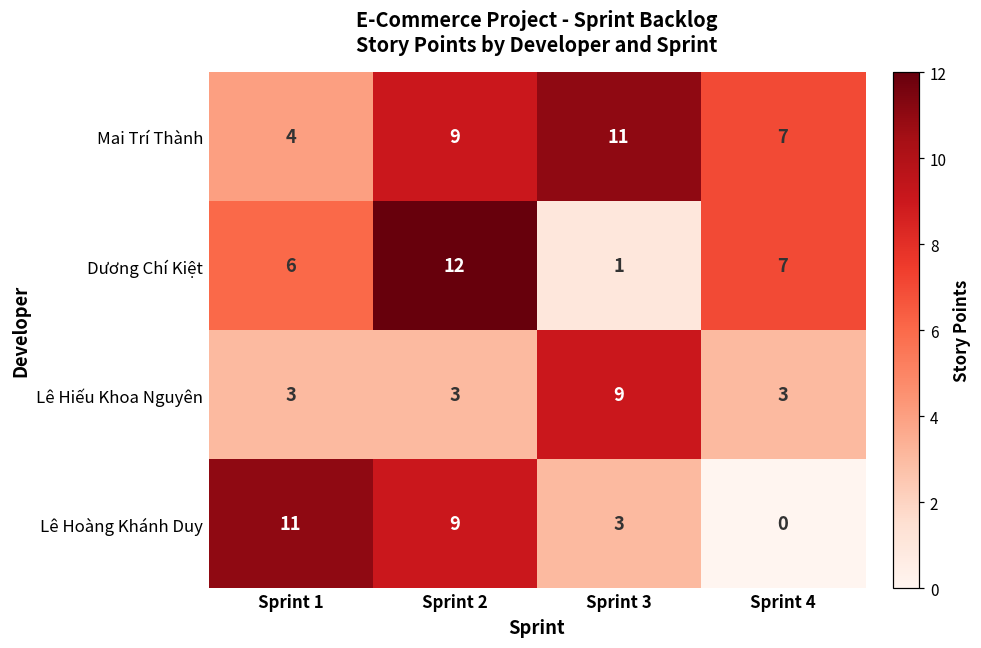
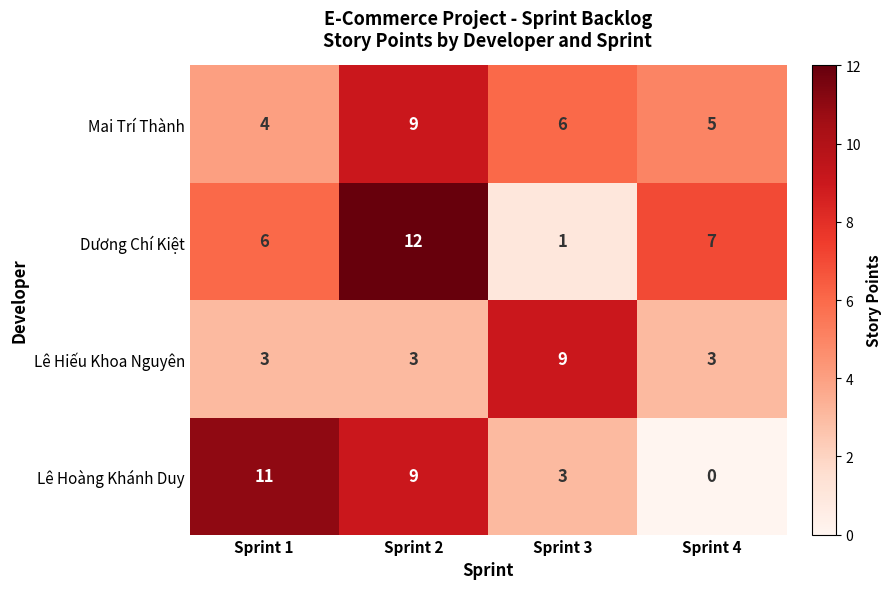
Mai Trí Thành, Sprint 3: 11 -> 6
Mai Trí Thành, Sprint 4: 7 -> 5
